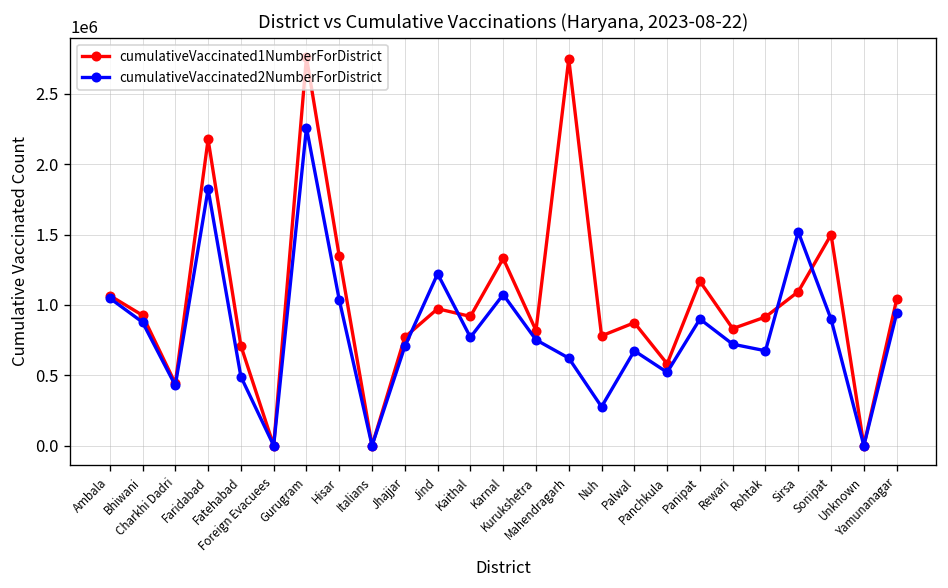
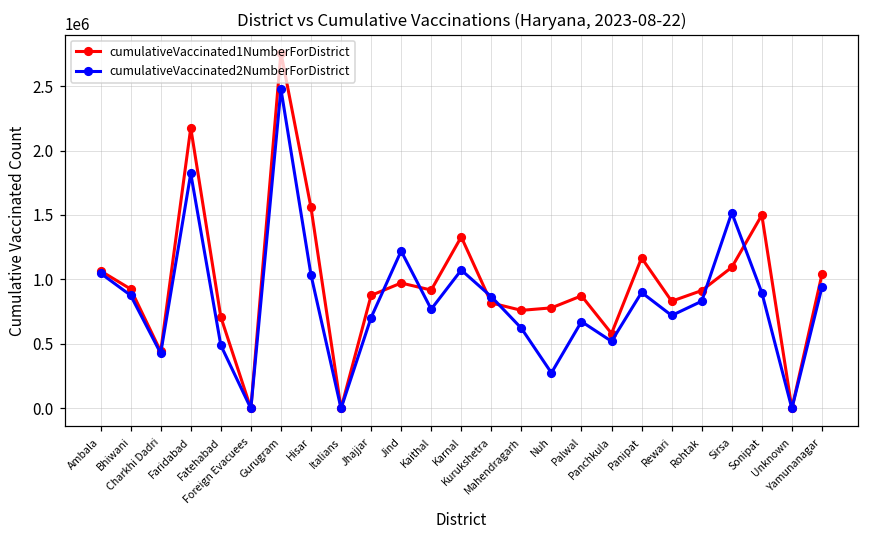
cumulativeVaccinated2NumberForDistrict, Gurugram: 2260000 -> 2480000
cumulativeVaccinated1NumberForDistrict, Hisar: 1350000 -> 1560000
cumulativeVaccinated1NumberForDistrict, Jhajjar: 770000 -> 880000
cumulativeVaccinated2NumberForDistrict, Kurukshetra: 750000 -> 870000
cumulativeVaccinated1NumberForDistrict, Mahendragarh: 2750000 -> 760000
cumulativeVaccinated2NumberForDistrict, Rohtak: 670000 -> 830000
